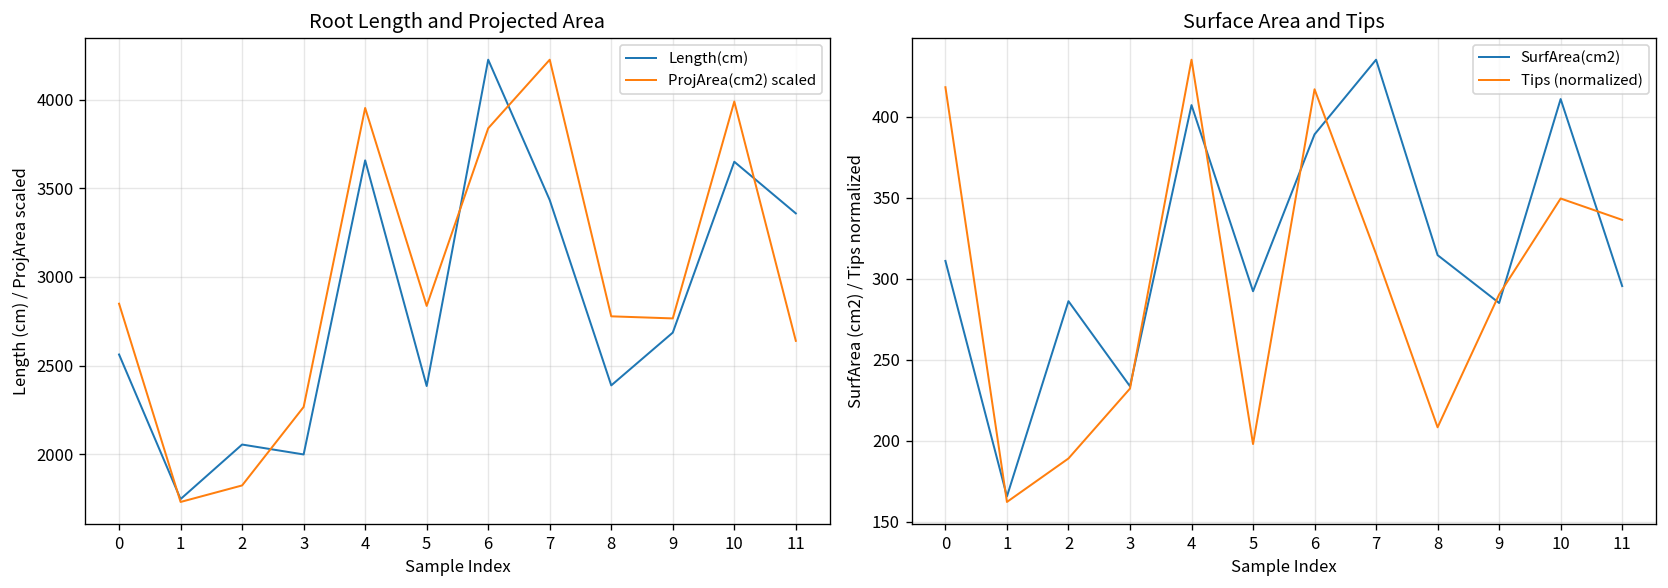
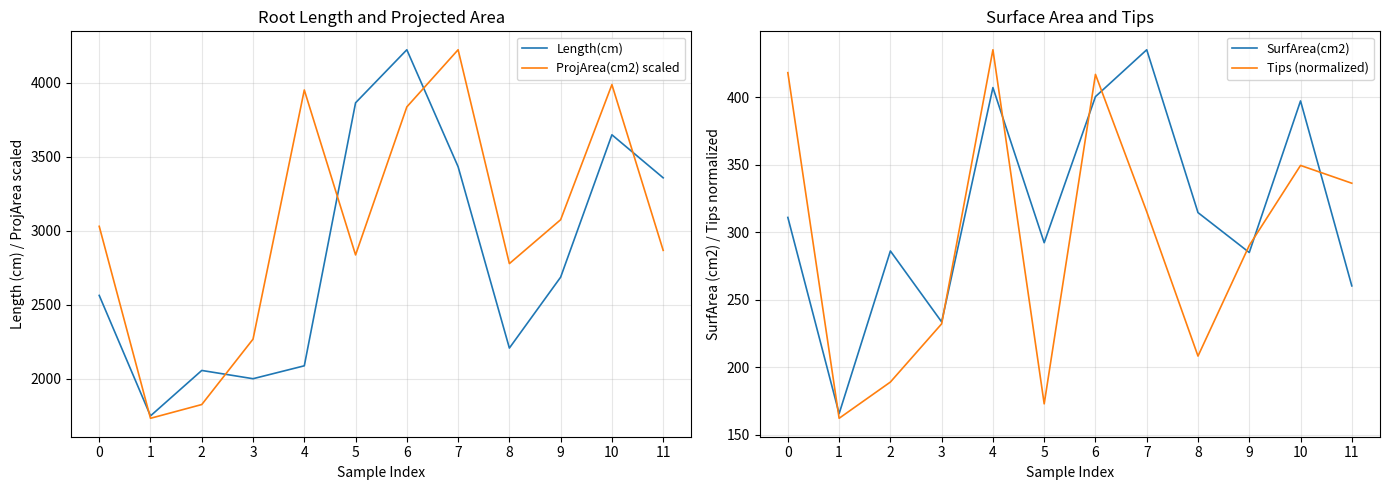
Root Length and Projected Area, ProjArea(cm2) scaled, 0: 2850 -> 3030
Root Length and Projected Area, Length(cm), 4: 3660 -> 2090
Root Length and Projected Area, Length(cm), 5: 2390 -> 3870
Root Length and Projected Area, Length(cm), 8: 2390 -> 2210
Root Length and Projected Area, ProjArea(cm2) scaled, 9: 2770 -> 3080
Root Length and Projected Area, ProjArea(cm2) scaled, 11: 2640 -> 2870
Surface Area and Tips, Tips (normalized), 5: 198 -> 173
Surface Area and Tips, SurfArea(cm2), 6: 389 -> 401
Surface Area and Tips, SurfArea(cm2), 10: 411 -> 397
Surface Area and Tips, SurfArea(cm2), 11: 295 -> 260
